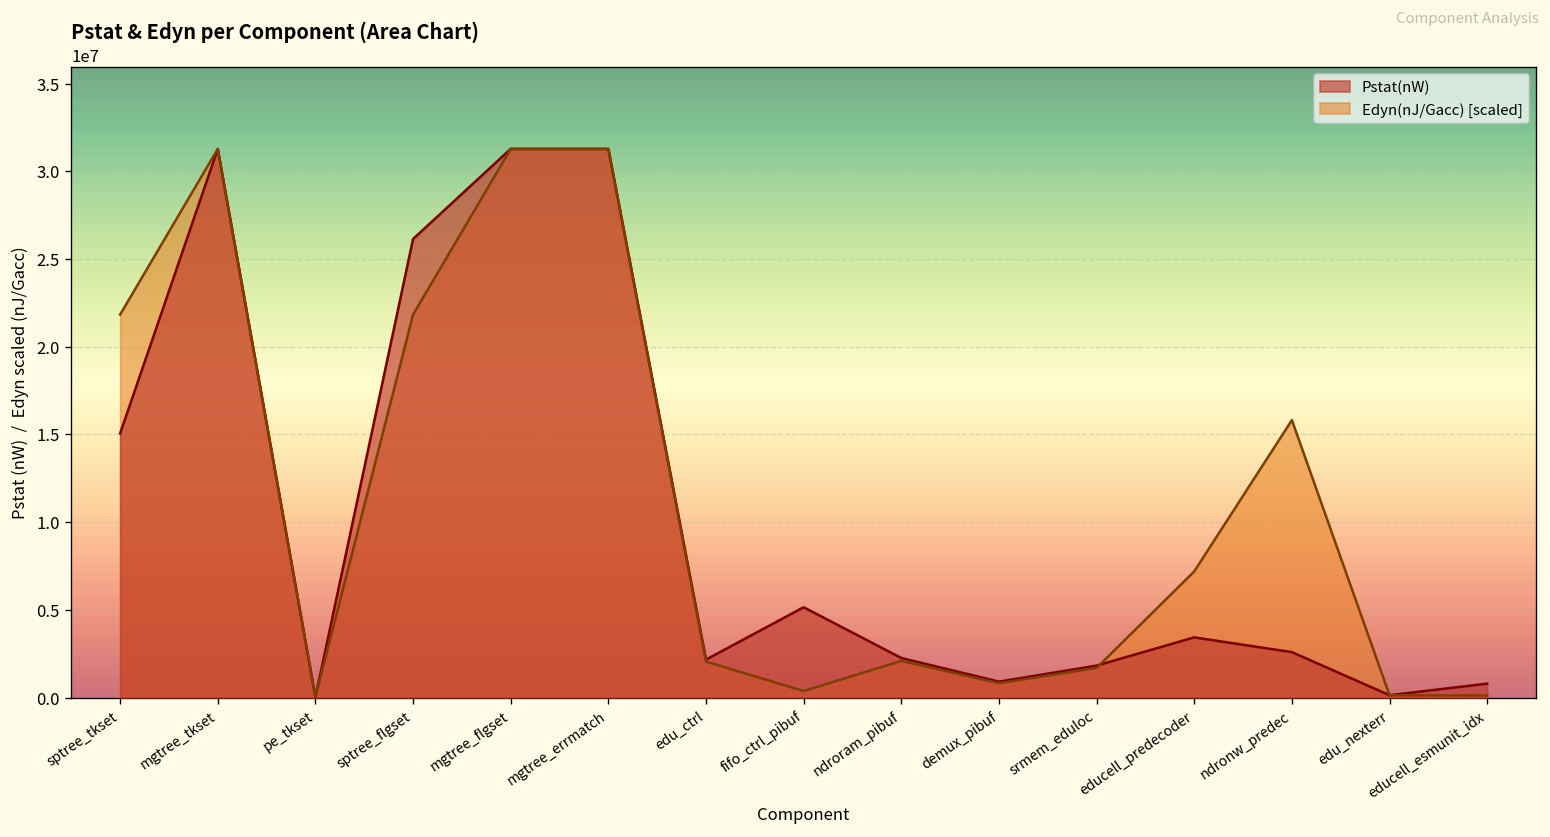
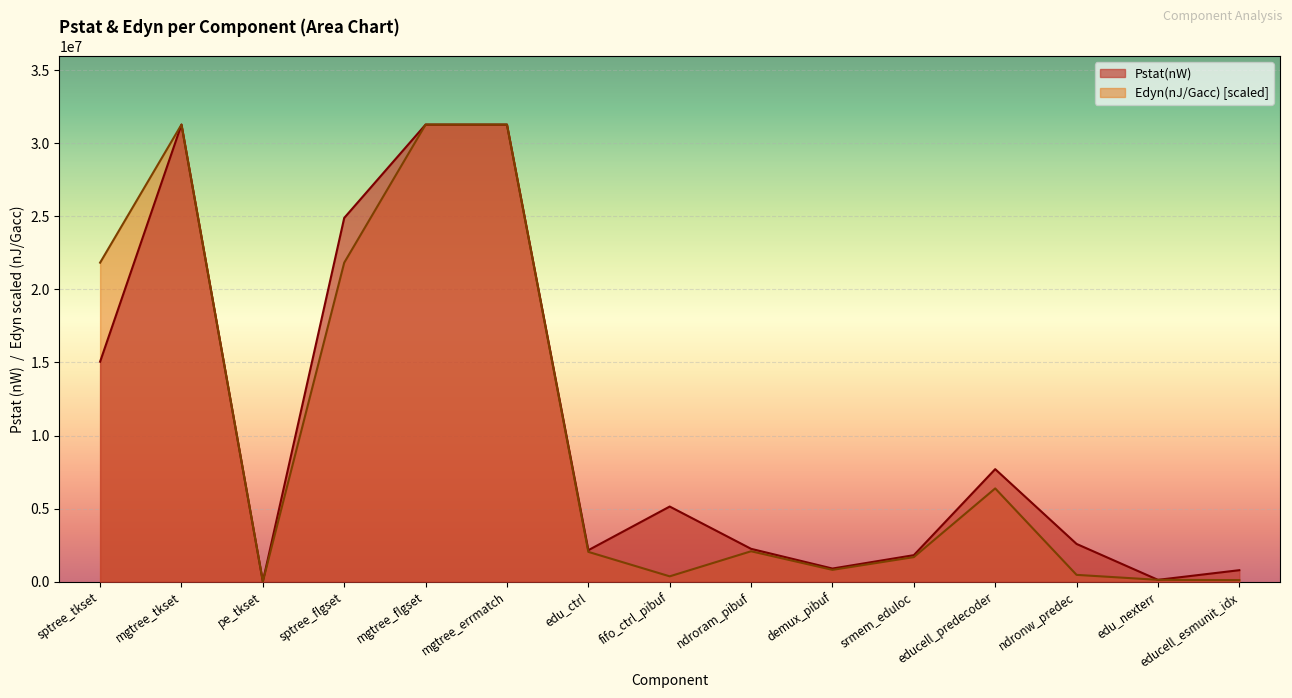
Pstat(nW), sptree_flgset: 26100000 -> 24900000
Pstat(nW), educell_predecoder: 3400000 -> 7700000
Edyn(nJ/Gacc) [scaled], educell_predecoder: 7200000 -> 6400000
Edyn(nJ/Gacc) [scaled], ndronw_predec: 15800000 -> 500000
